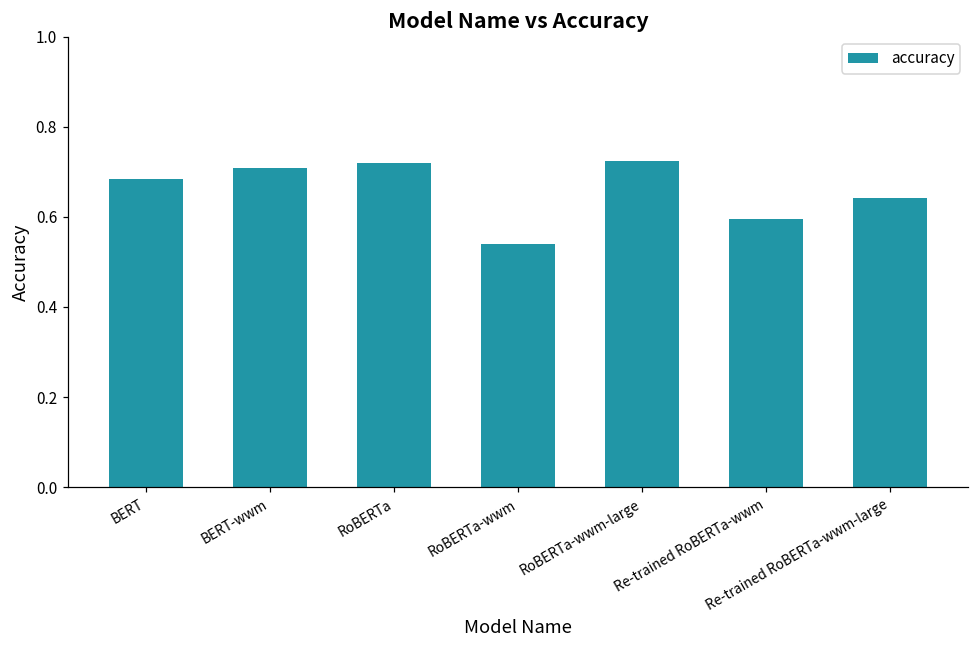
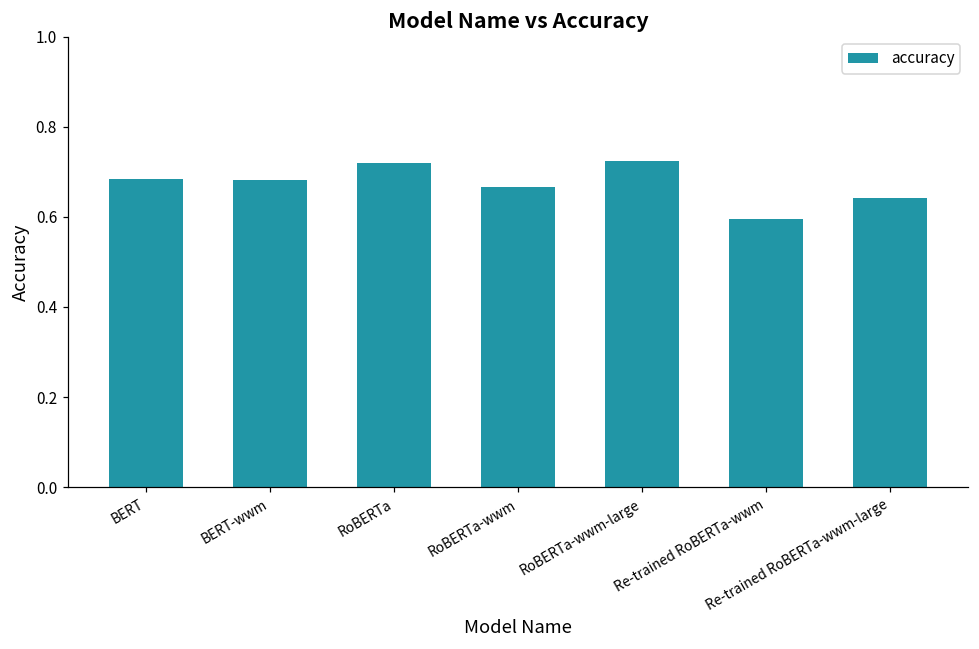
BERT-wwm: 0.71 -> 0.68
RoBERTa-wwm: 0.54 -> 0.67
